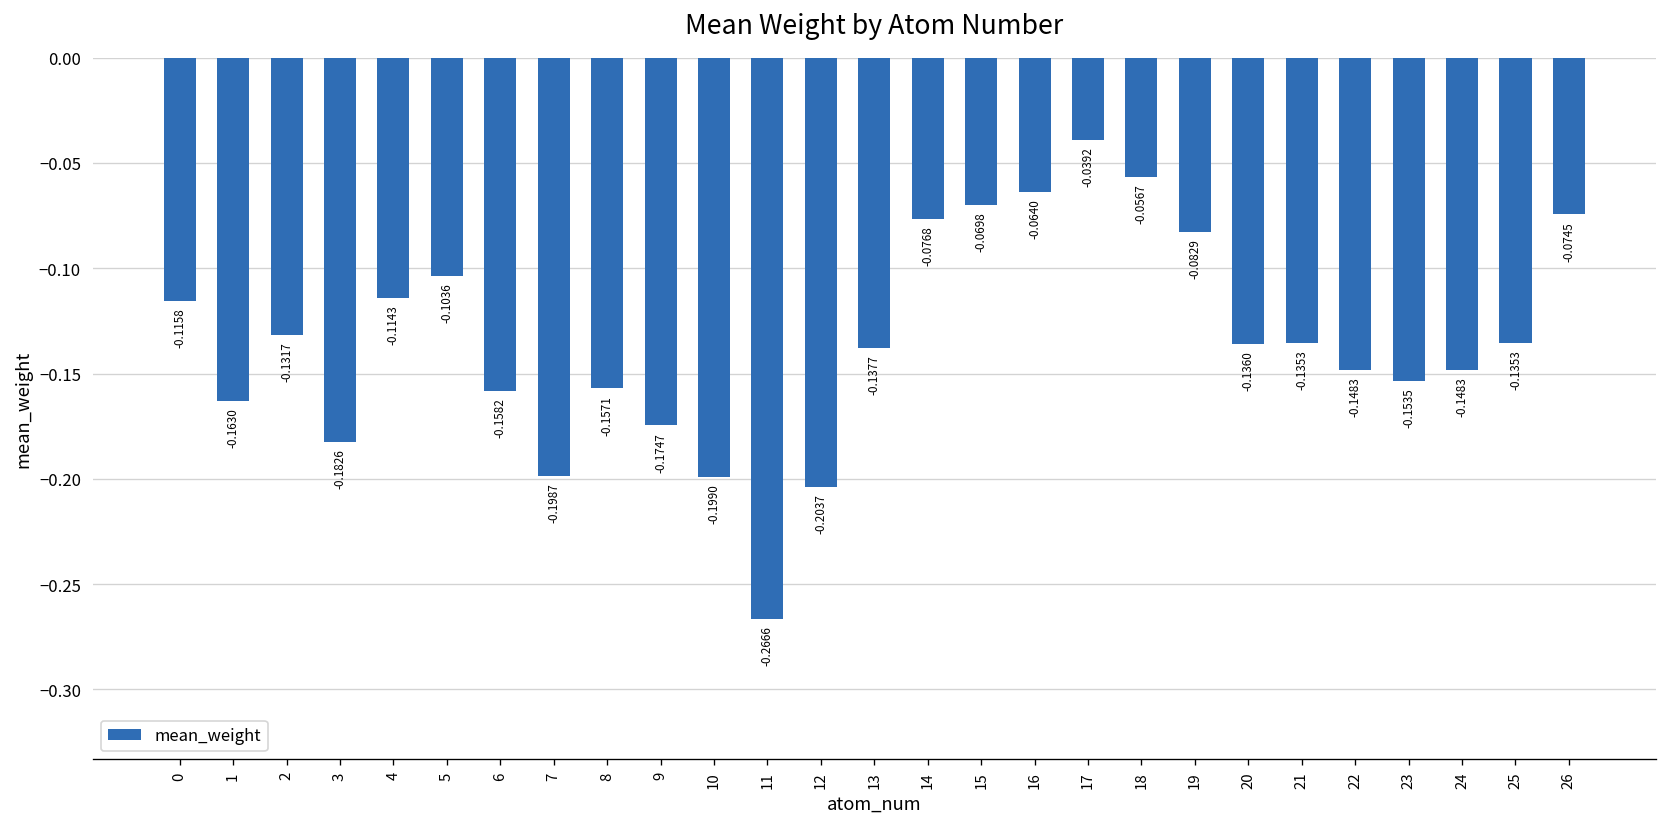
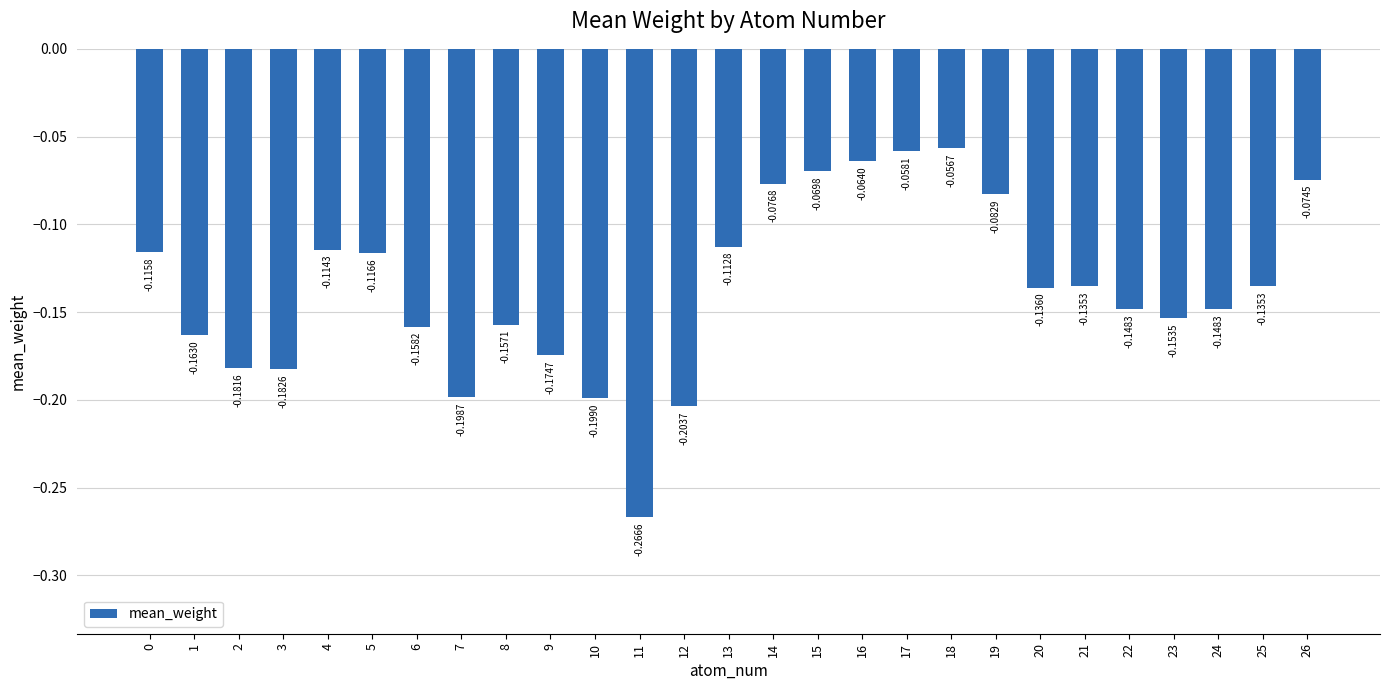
2: -0.1317 -> -0.1816
5: -0.1036 -> -0.1166
13: -0.1377 -> -0.1128
17: -0.0392 -> -0.0581
